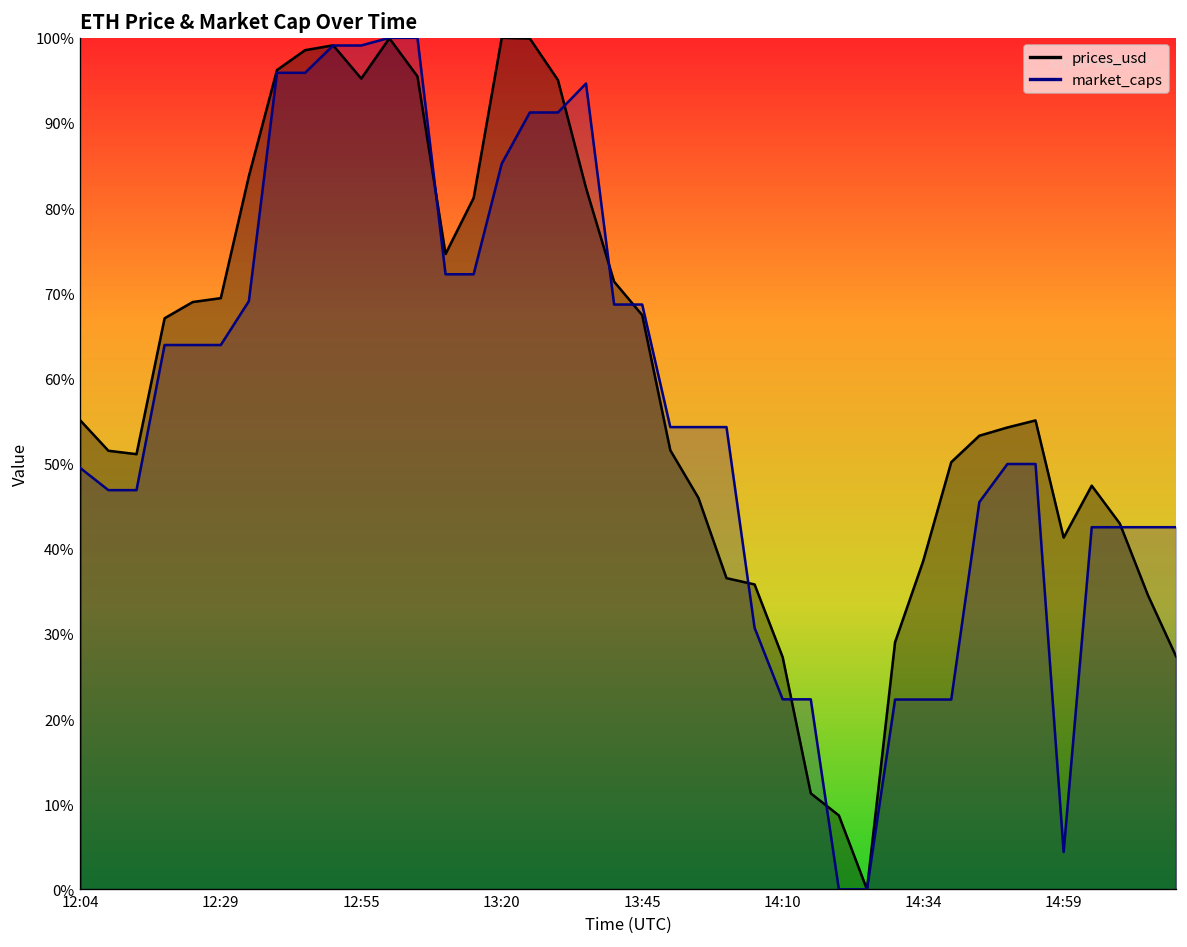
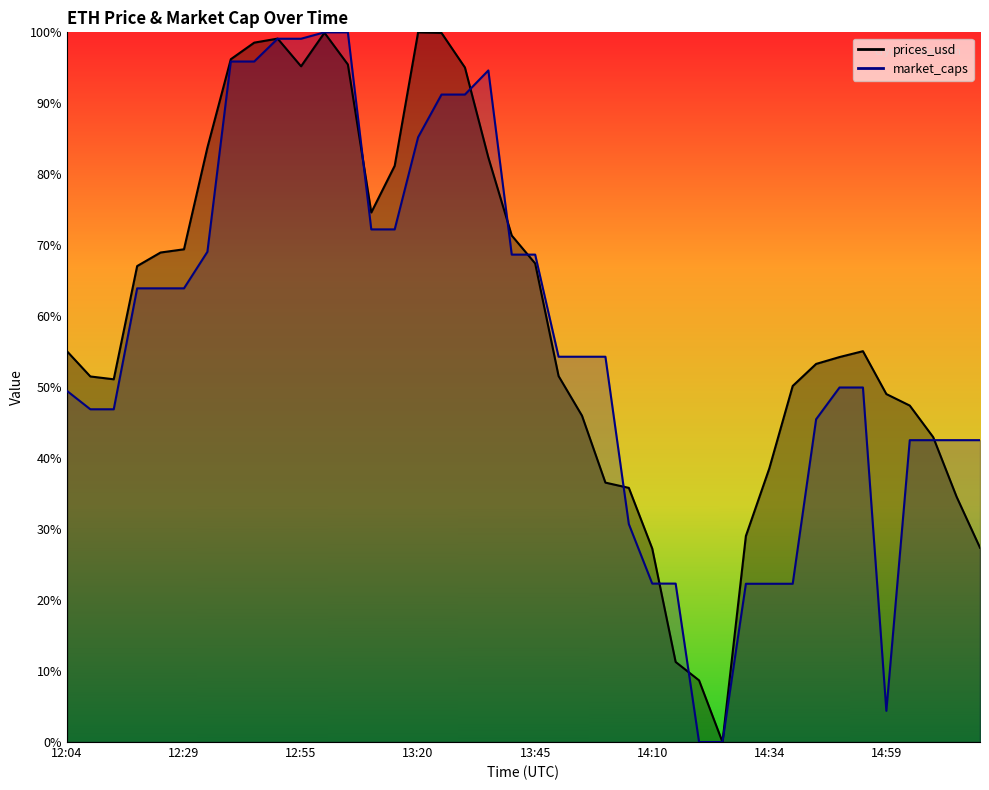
prices_usd, 14:59: 41% -> 49%
